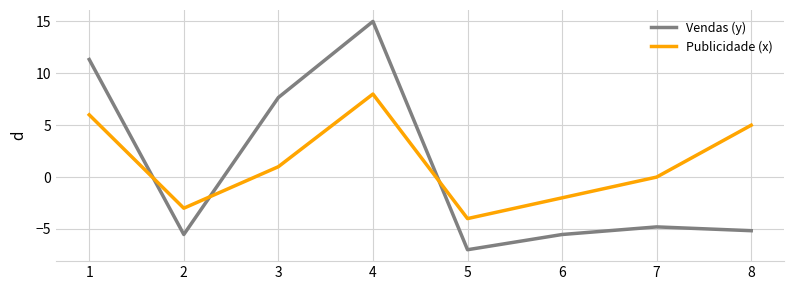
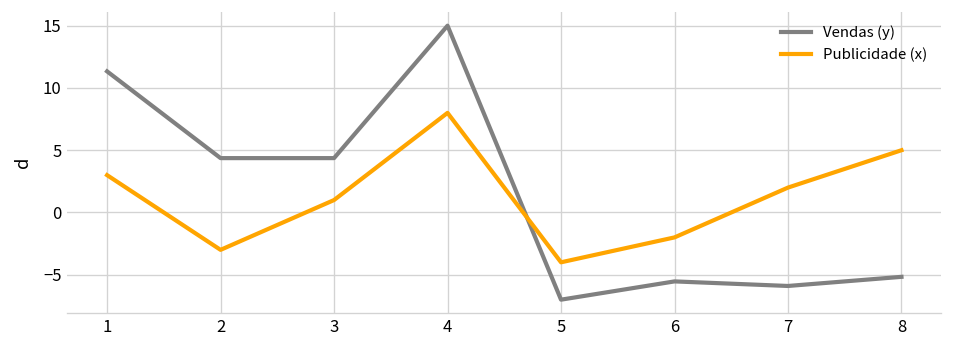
Publicidade (x), 1: 6.0 -> 3.0
Vendas (y), 2: -5.5 -> 4.4
Vendas (y), 3: 7.7 -> 4.4
Vendas (y), 7: -4.8 -> -5.9
Publicidade (x), 7: 0.0 -> 2.0
